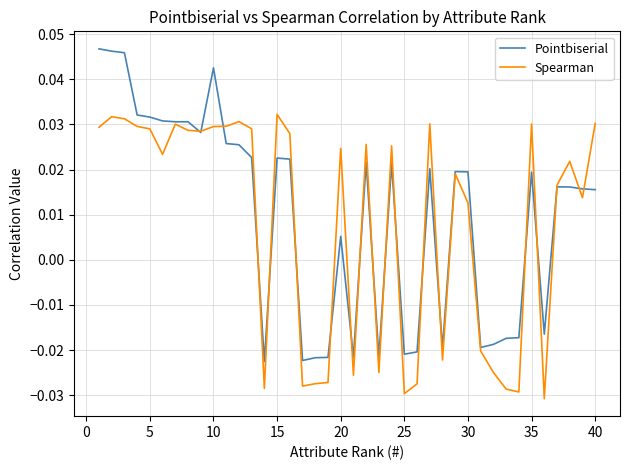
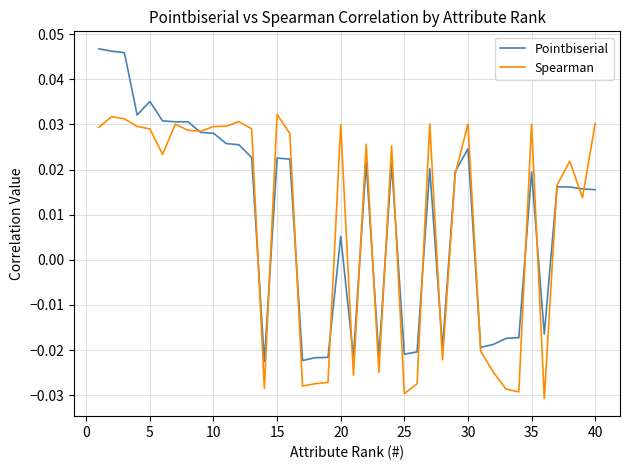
Pointbiserial, 5: 0.032 -> 0.035
Pointbiserial, 10: 0.043 -> 0.028
Spearman, 20: 0.025 -> 0.030
Pointbiserial, 30: 0.020 -> 0.025
Spearman, 30: 0.013 -> 0.030
